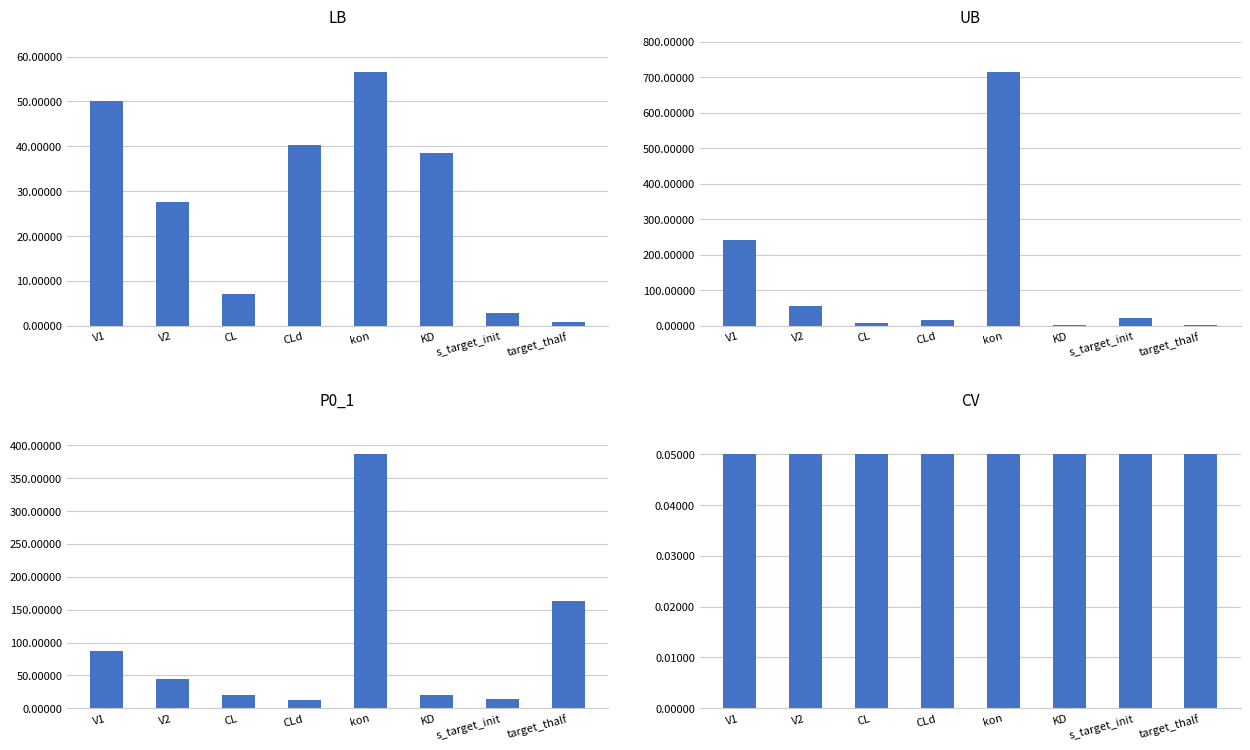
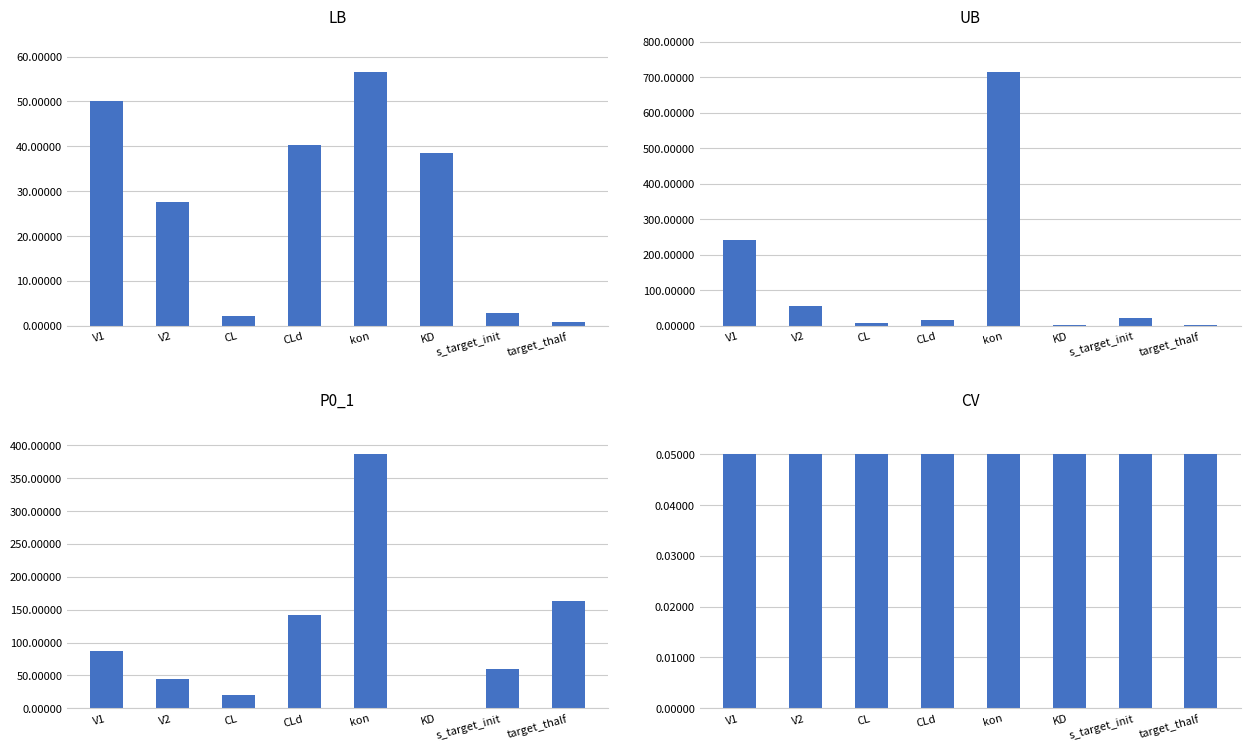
LB, CL: 7 -> 2
P0_1, CLd: 10 -> 140
P0_1, KD: 20 -> 0
P0_1, s_target_init: 10 -> 60
